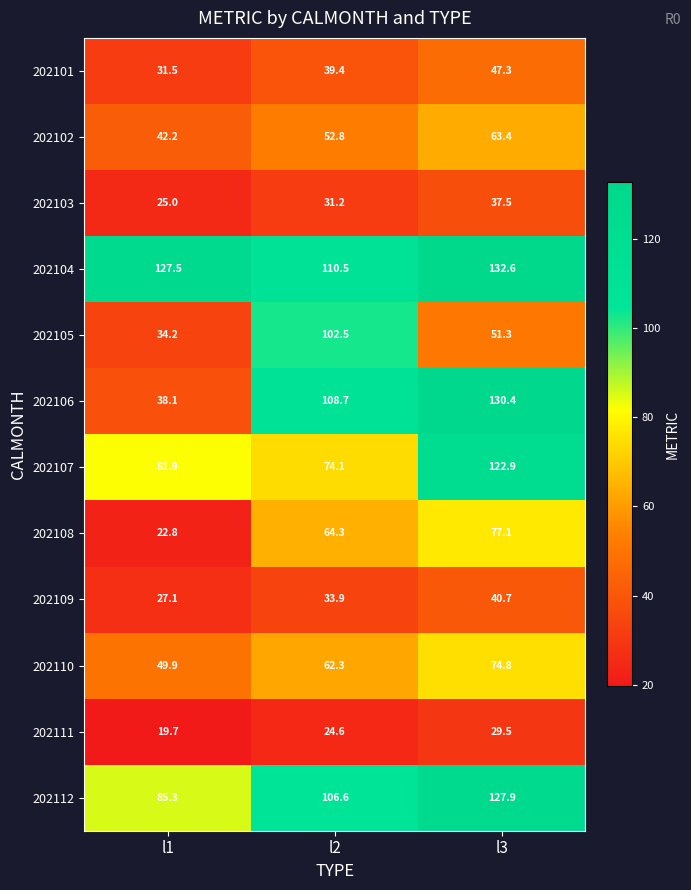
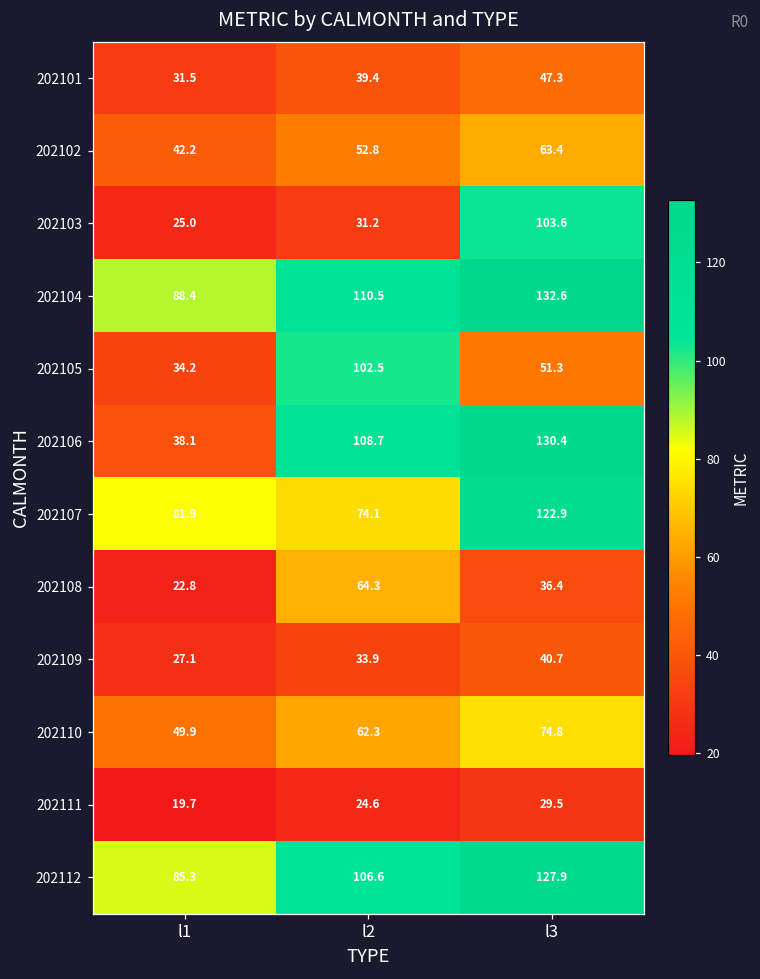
202103, l3: 37.5 -> 103.6
202104, l1: 127.5 -> 88.4
202108, l3: 77.1 -> 36.4
